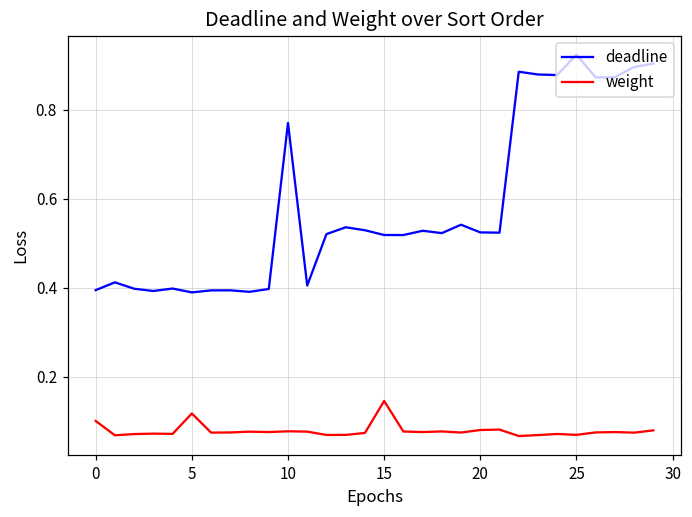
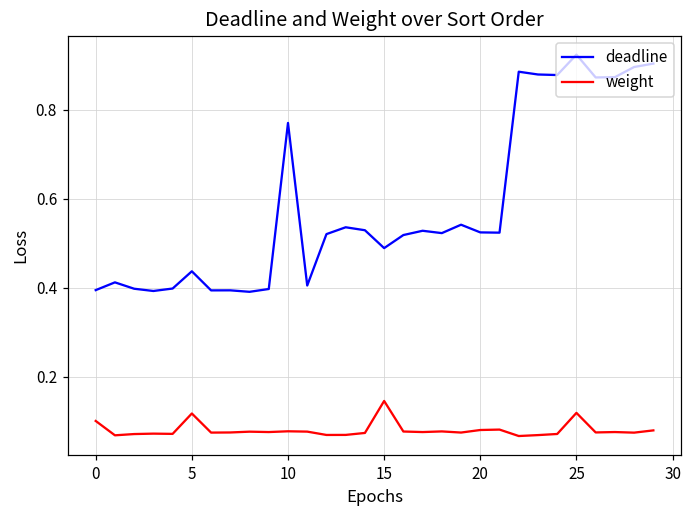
deadline, 5: 0.39 -> 0.44
deadline, 15: 0.52 -> 0.49
weight, 25: 0.07 -> 0.12
